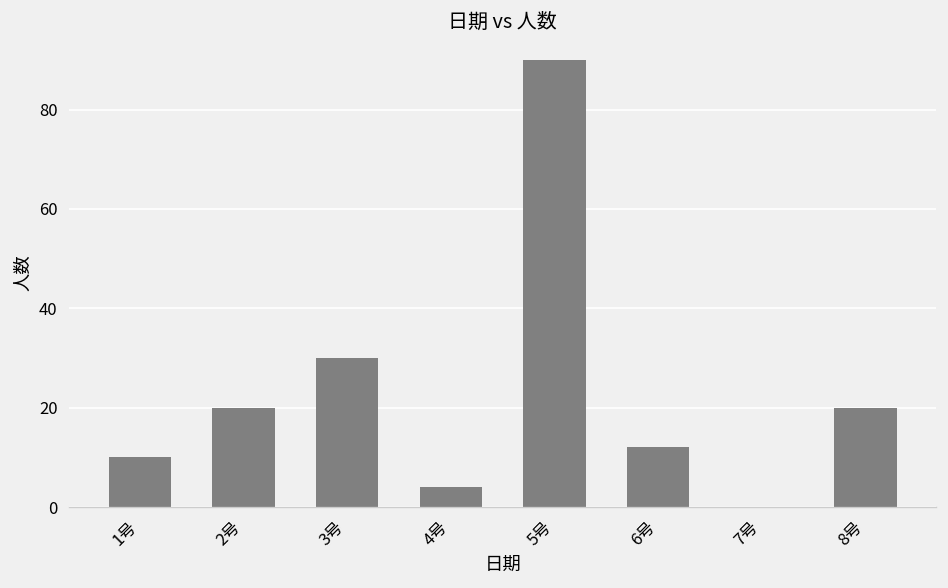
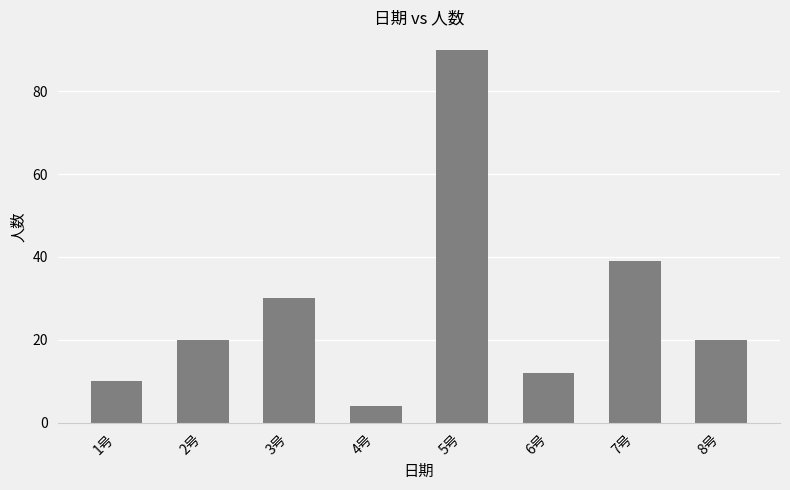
7号: 0 -> 39
